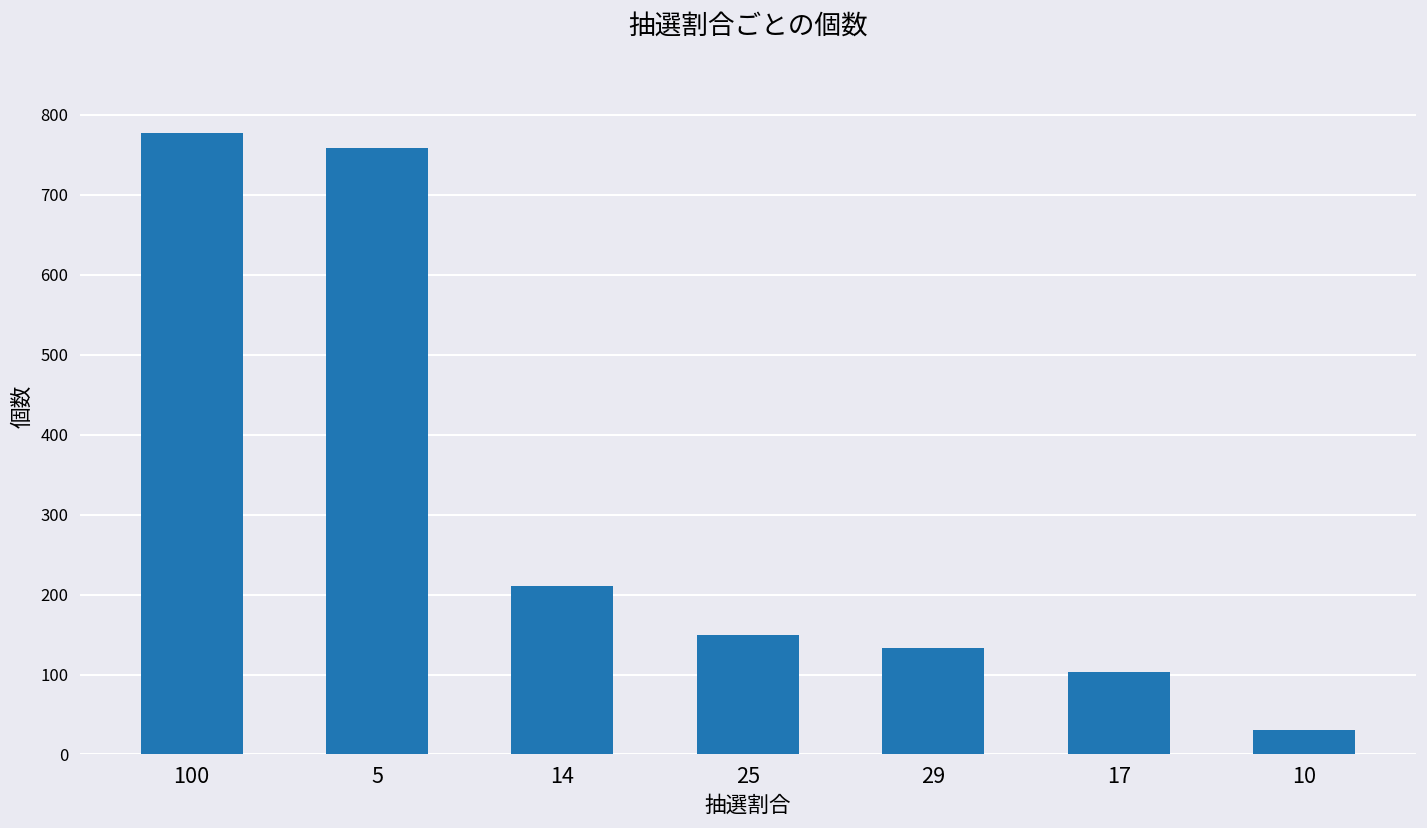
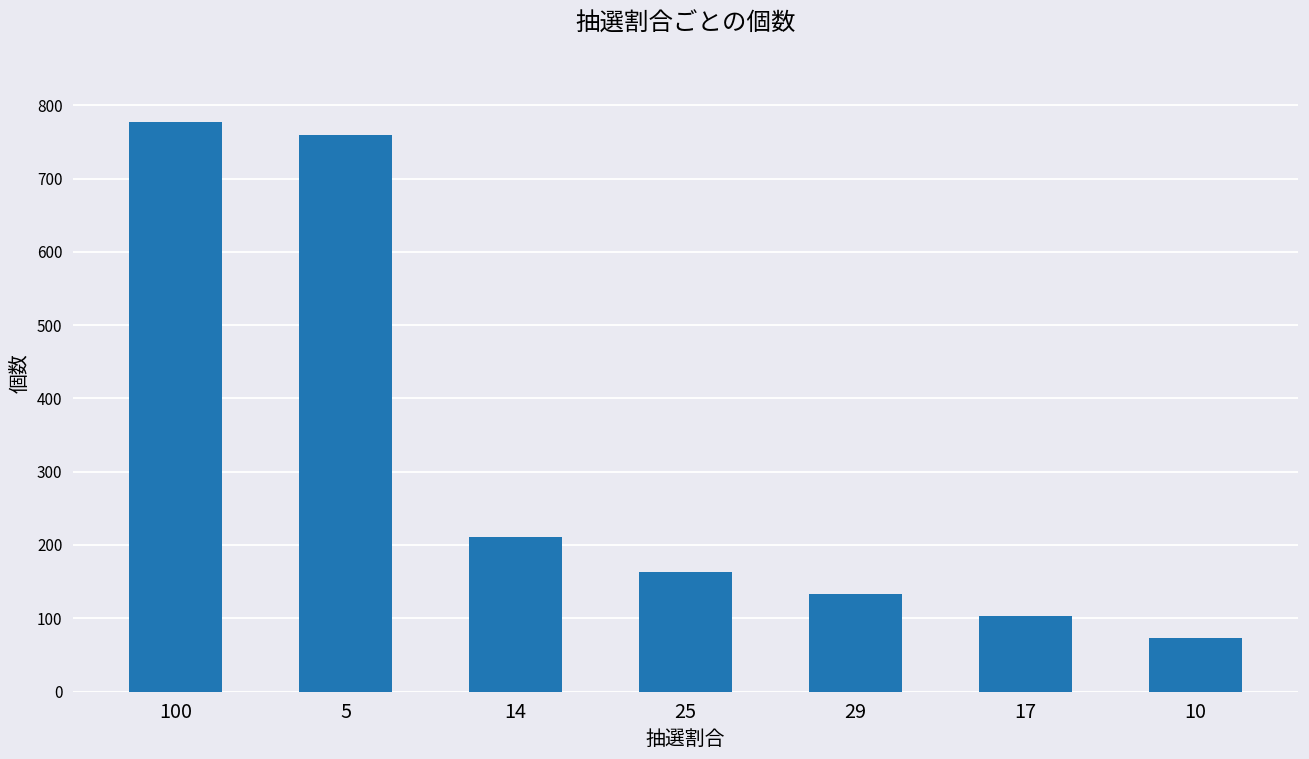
25: 150 -> 160
10: 30 -> 70
